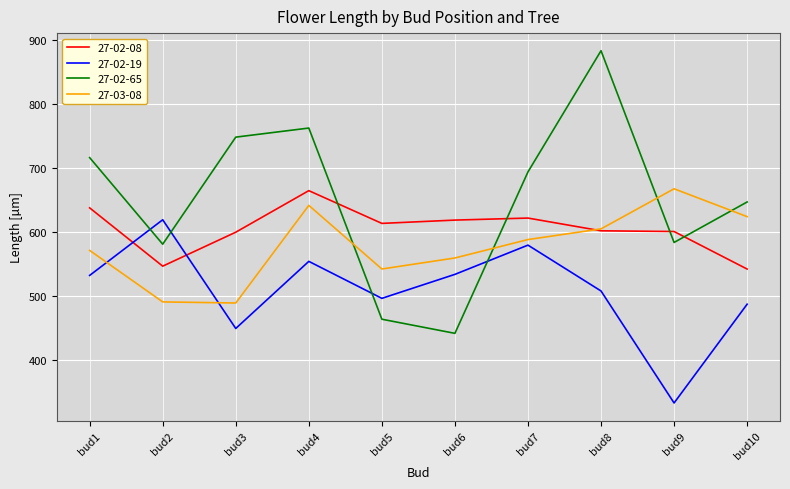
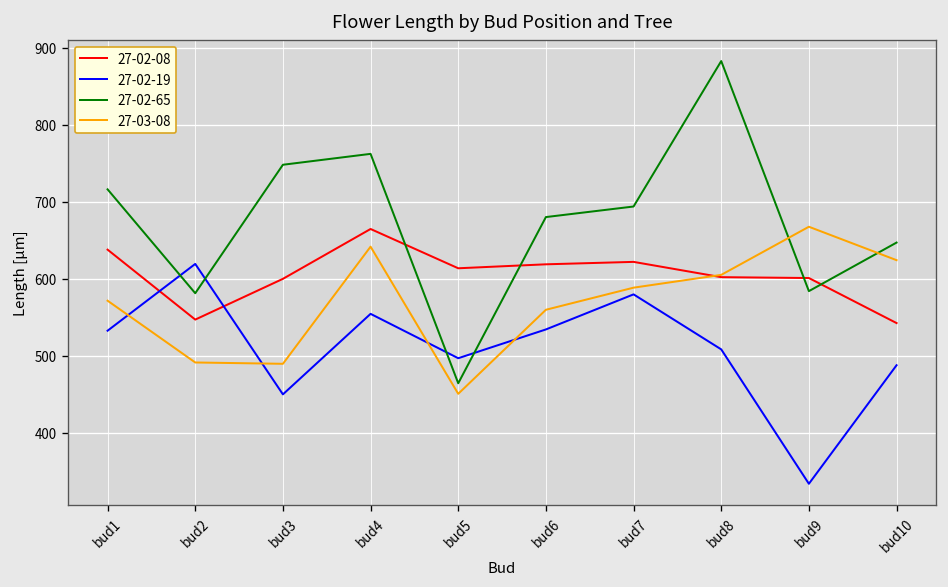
27-03-08, bud5: 540 -> 450
27-02-65, bud6: 440 -> 680
